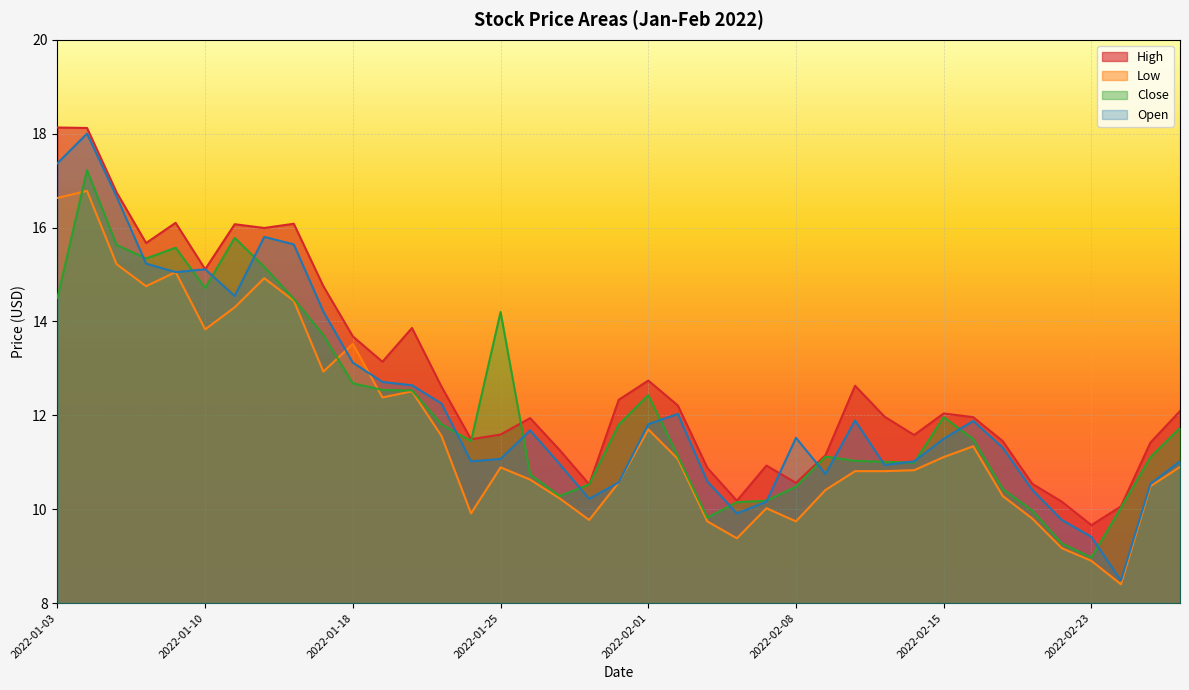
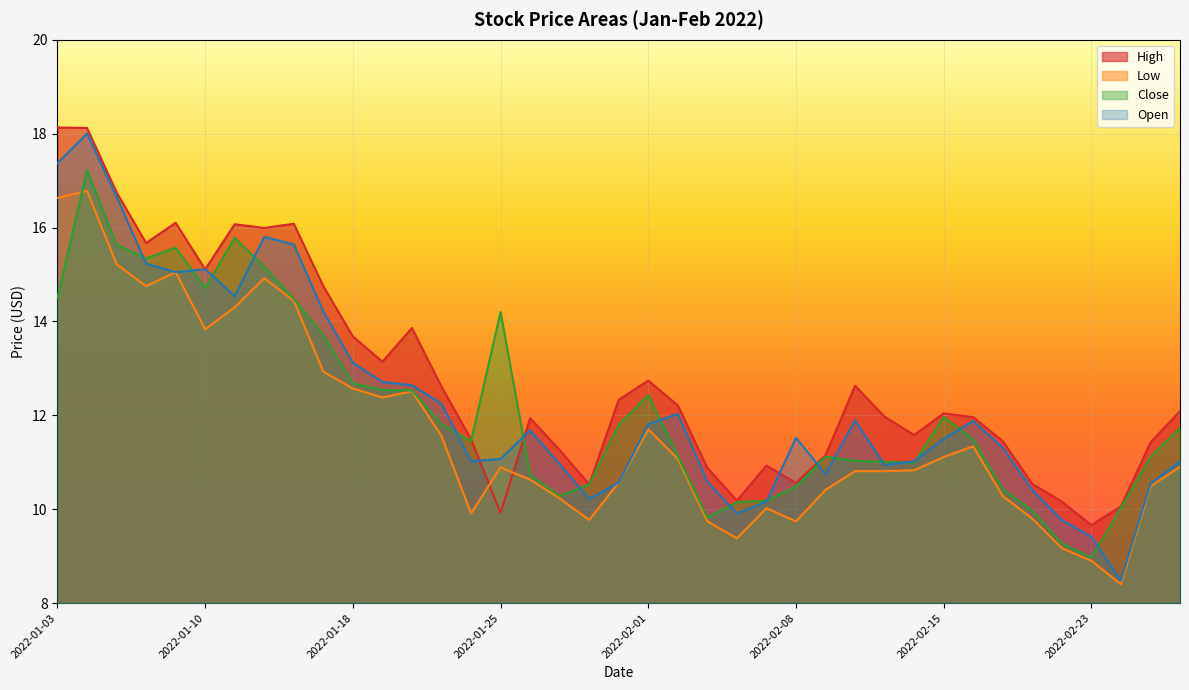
Low, 2022-01-18: 13.5 -> 12.6
High, 2022-01-25: 11.6 -> 9.9
